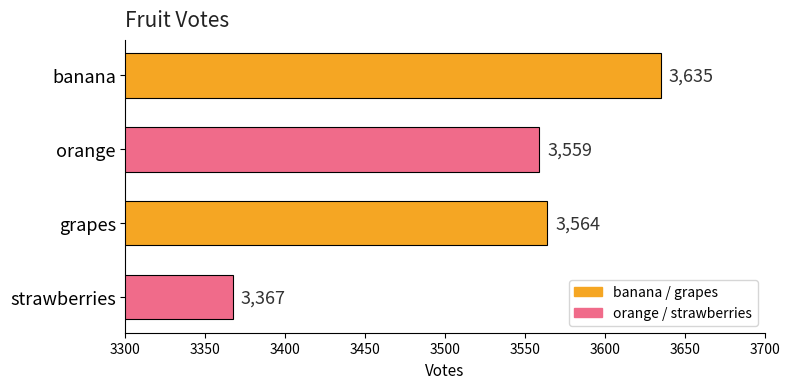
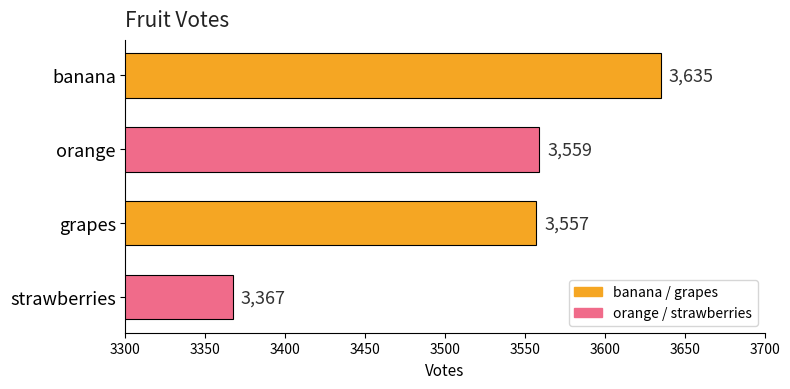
grapes: 3,564 -> 3,557
